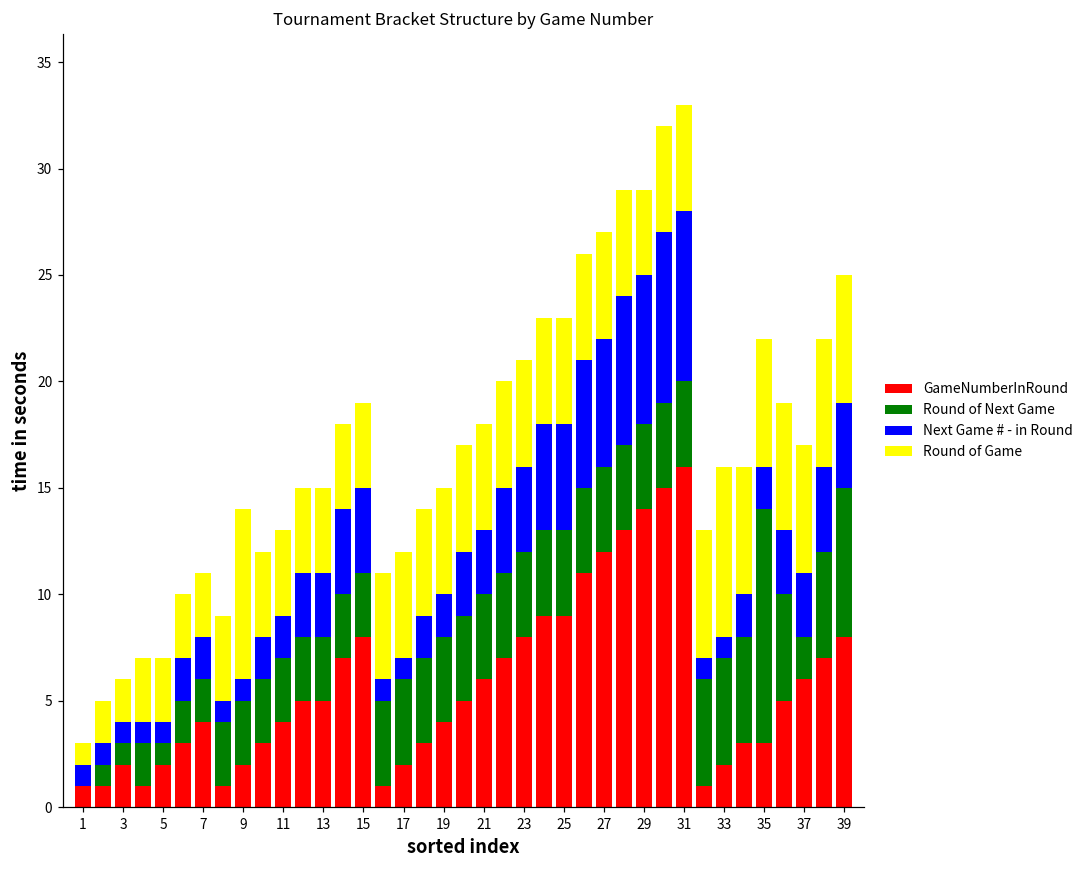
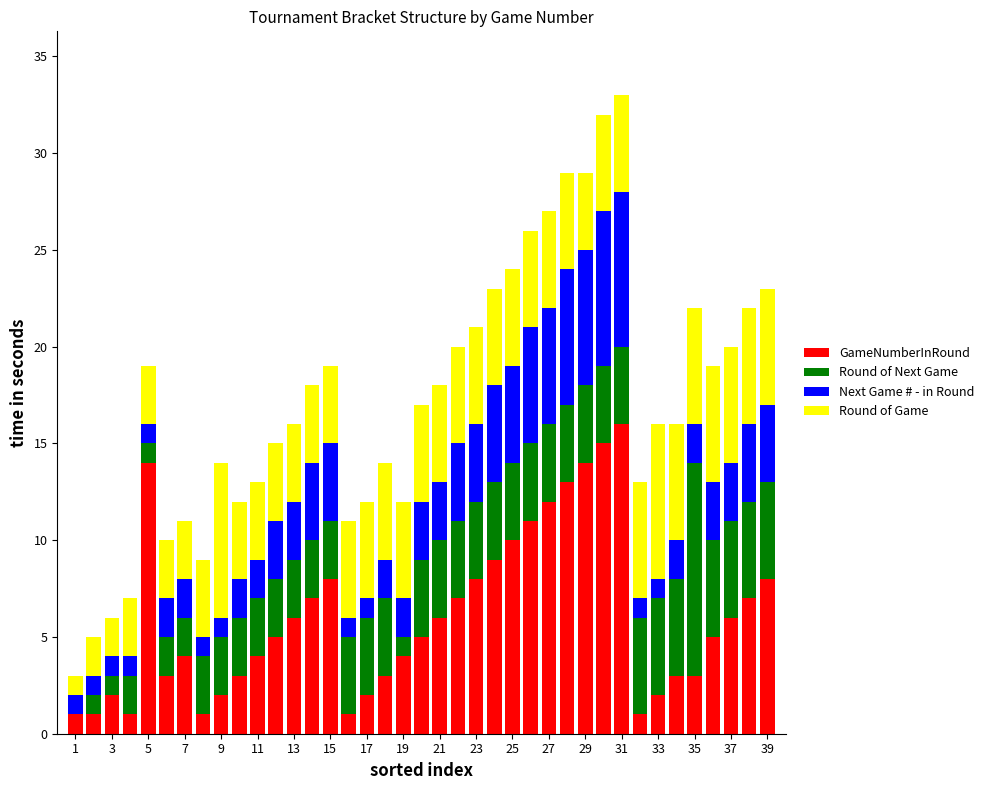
GameNumberInRound, 5: 2 -> 14
GameNumberInRound, 13: 5 -> 6
Round of Next Game, 19: 4 -> 1
GameNumberInRound, 25: 9 -> 10
Round of Next Game, 37: 2 -> 5
Round of Next Game, 39: 7 -> 5
